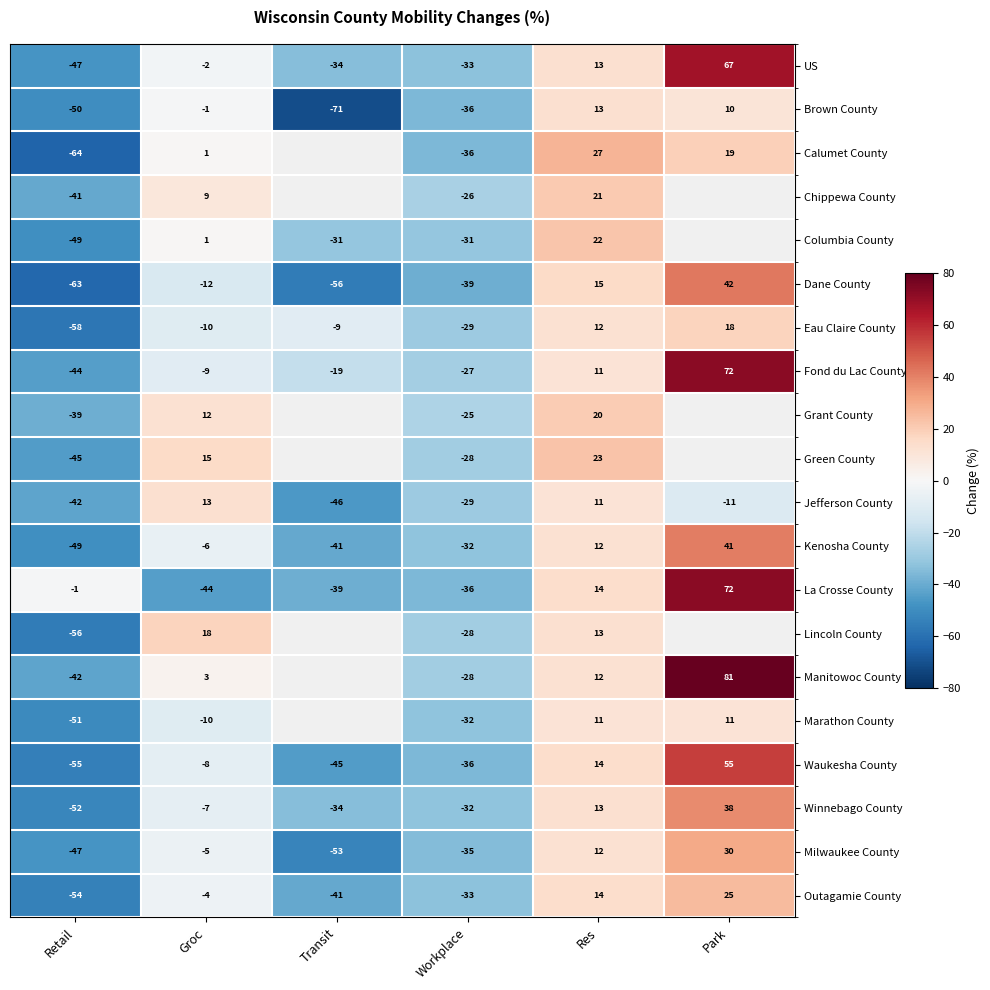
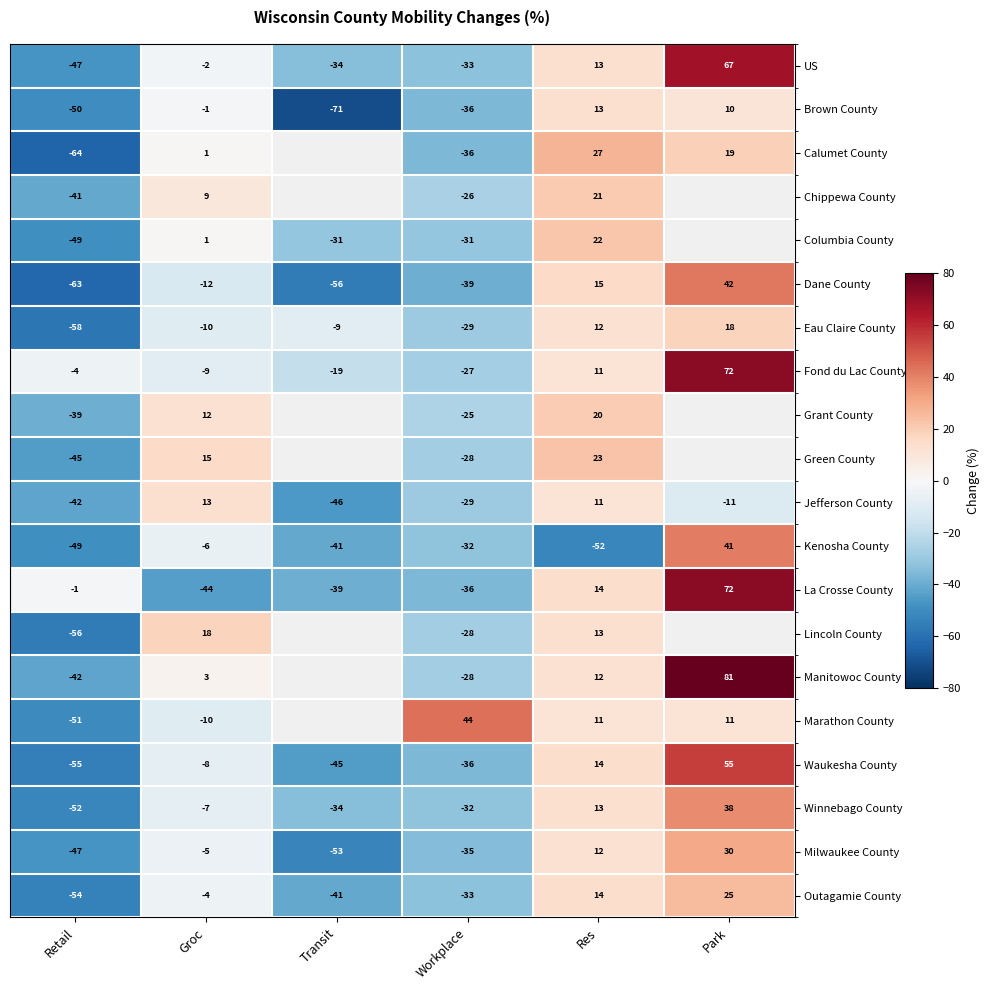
Fond du Lac County, Retail: -44 -> -4
Kenosha County, Res: 12 -> -52
Marathon County, Workplace: -32 -> 44
